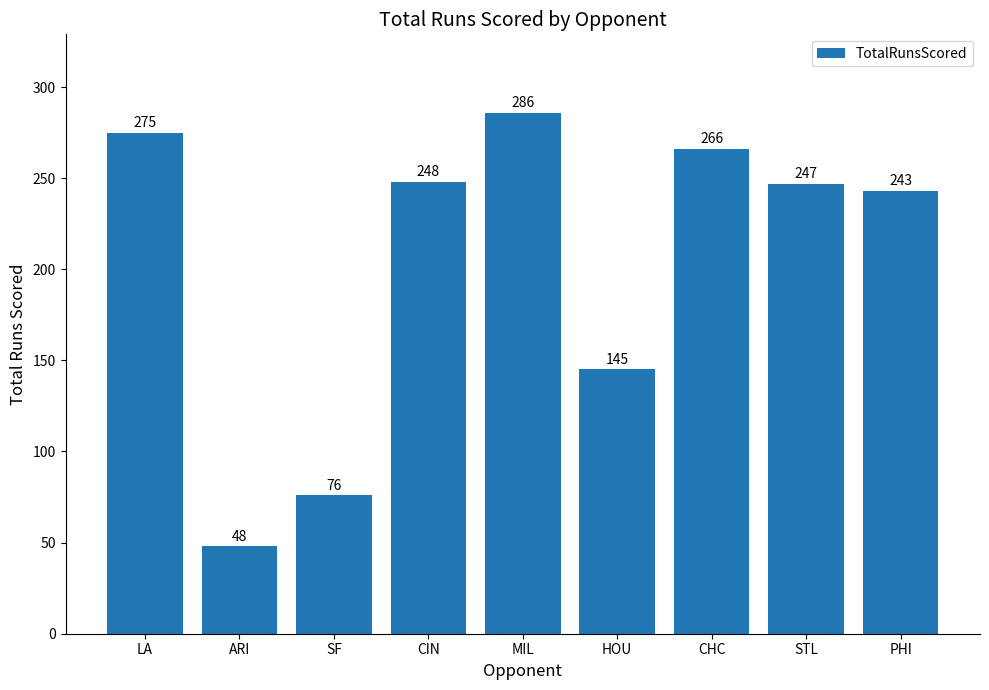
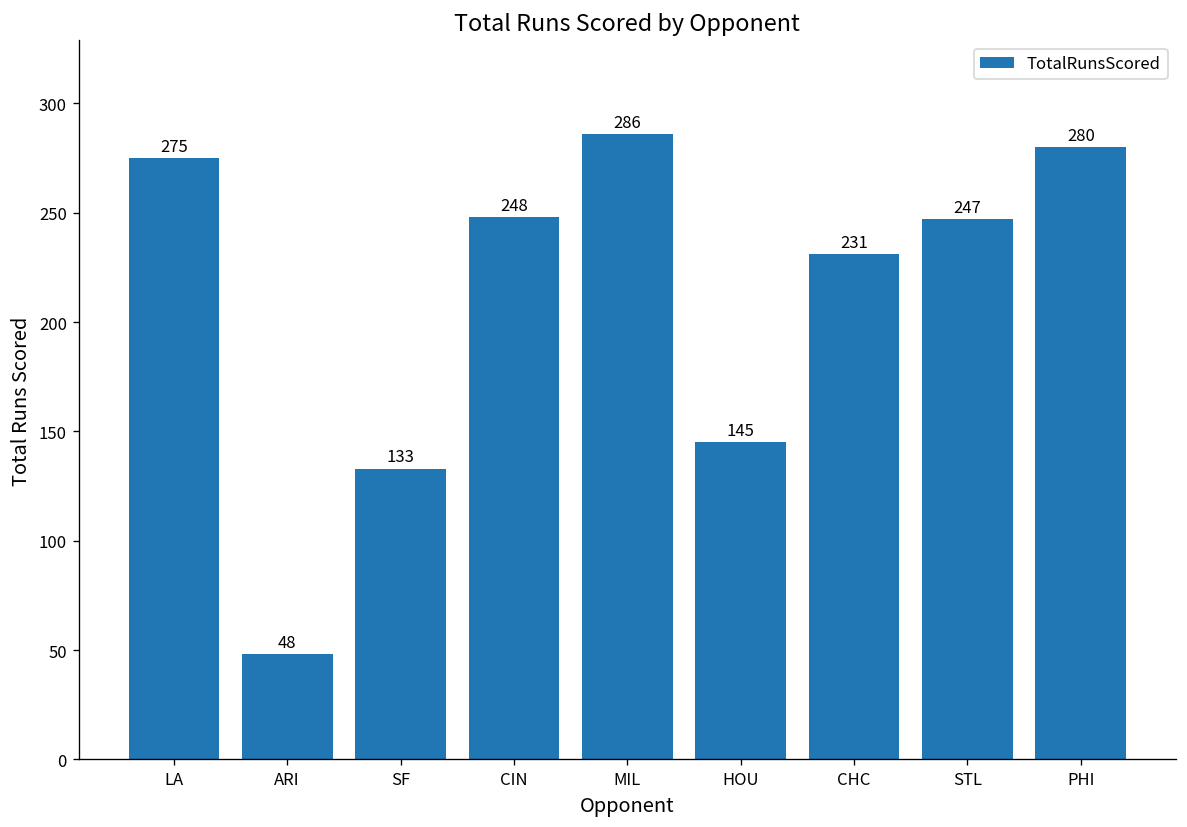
SF: 76 -> 133
CHC: 266 -> 231
PHI: 243 -> 280
